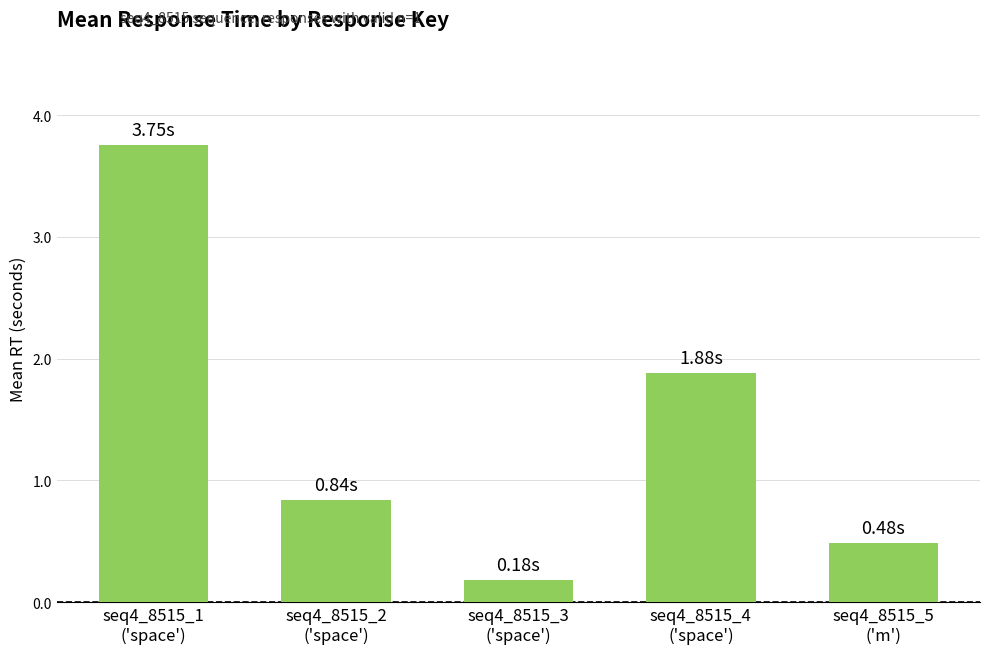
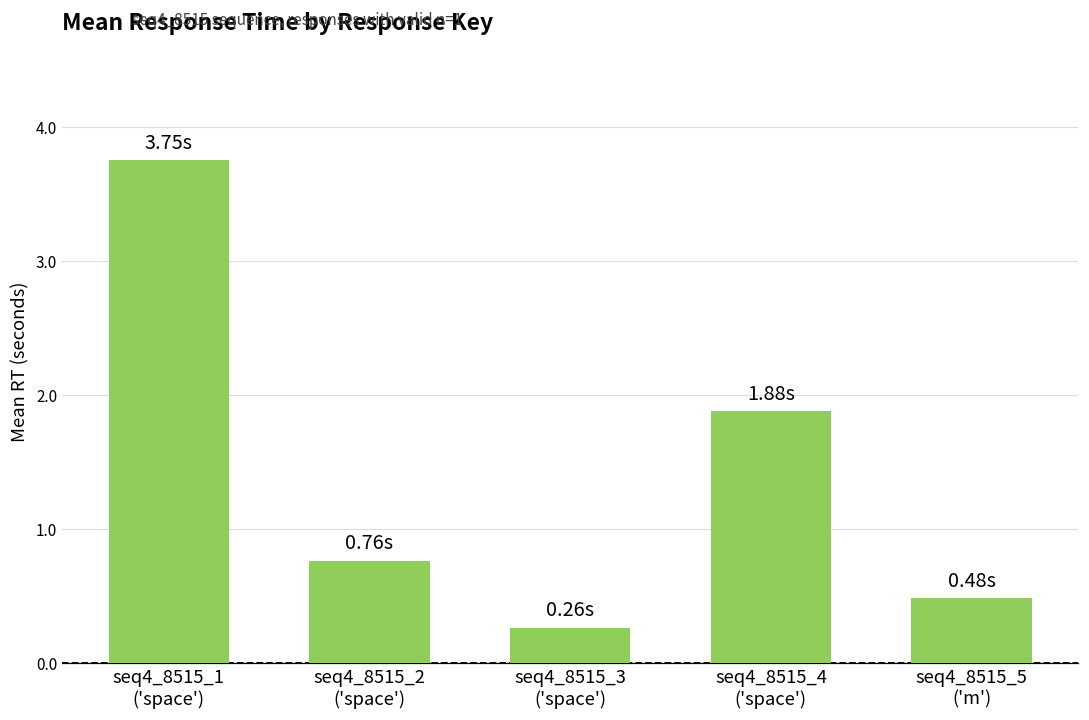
seq4_8515_2 ('space'): 0.84s -> 0.76s
seq4_8515_3 ('space'): 0.18s -> 0.26s
